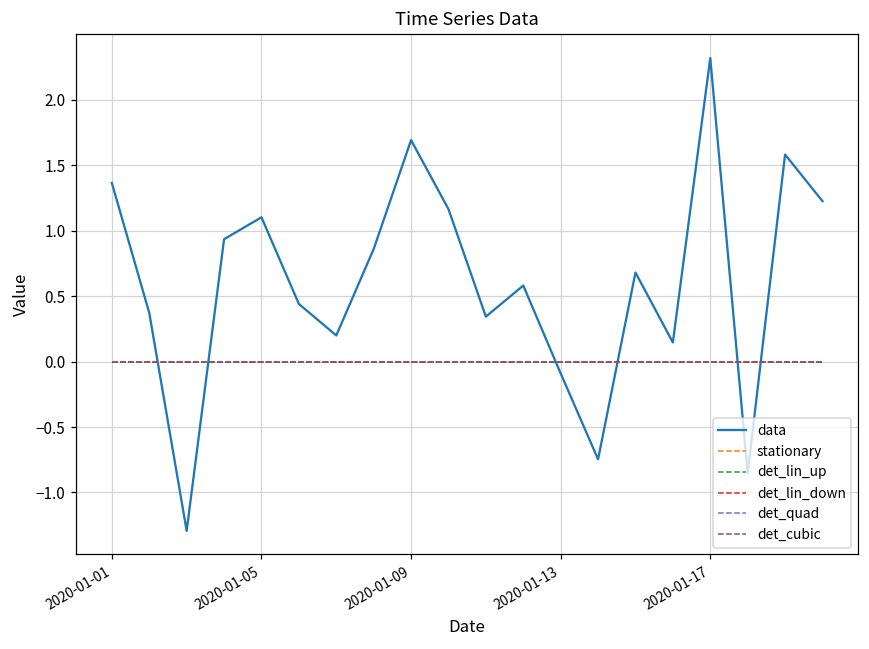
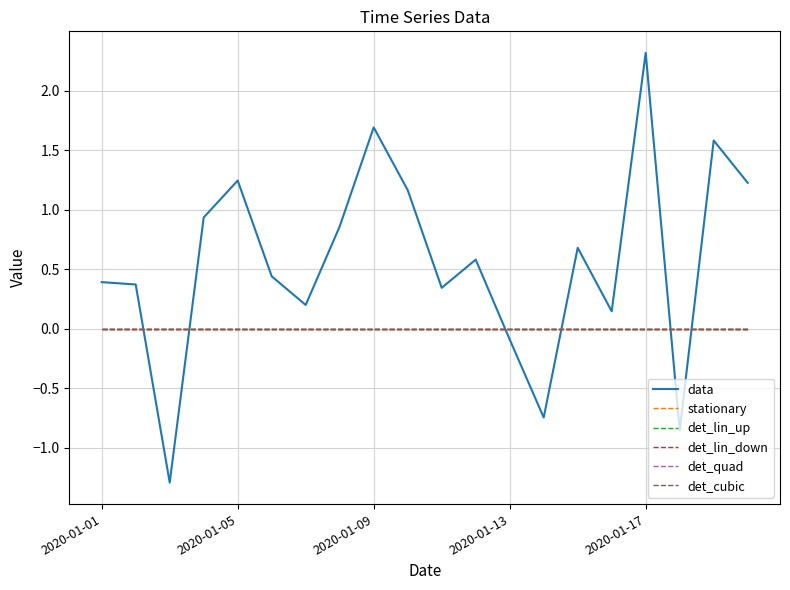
data, 2020-01-01: 1.36 -> 0.39
data, 2020-01-05: 1.10 -> 1.25
